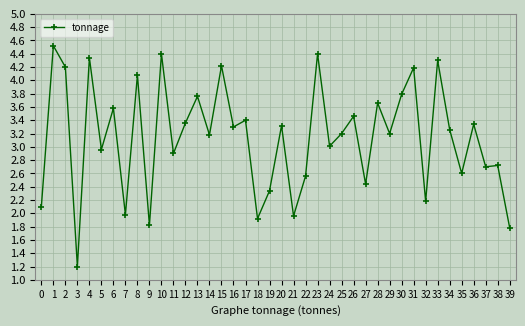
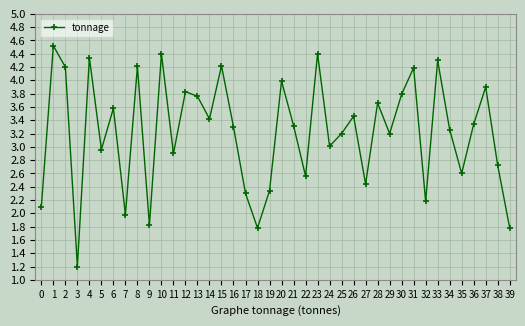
8: 4.1 -> 4.2
12: 3.4 -> 3.8
14: 3.2 -> 3.4
17: 3.4 -> 2.3
18: 1.9 -> 1.8
20: 3.3 -> 4.0
21: 2.0 -> 3.3
37: 2.7 -> 3.9
